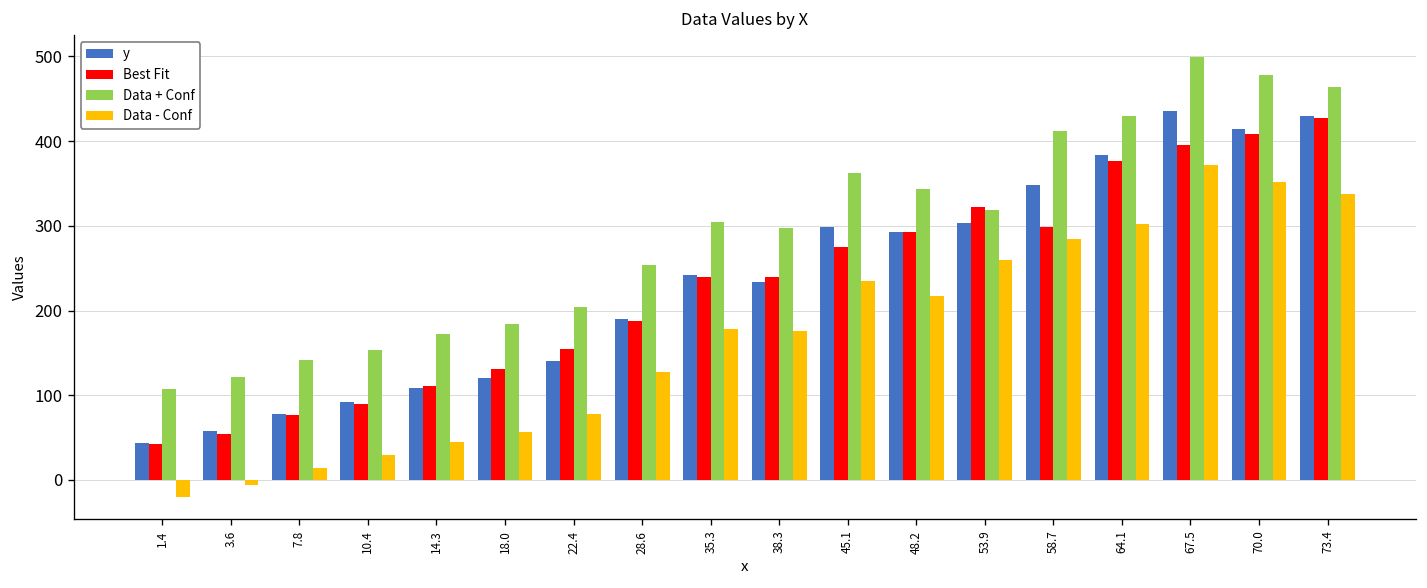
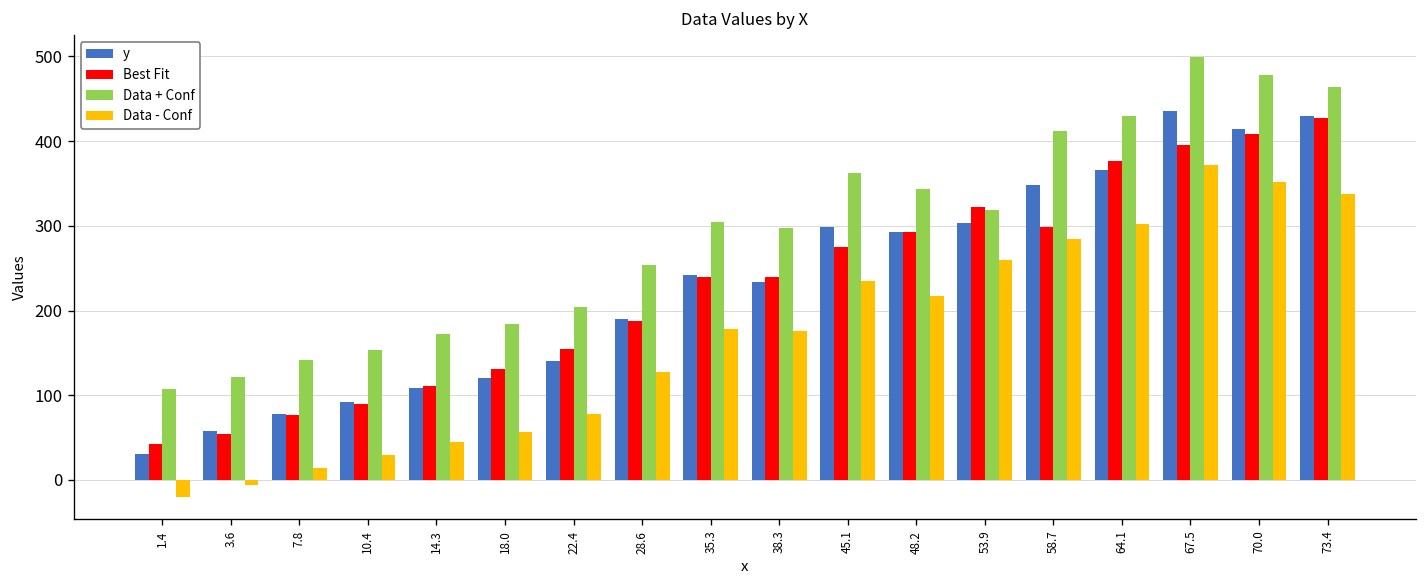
y, 1.4: 40 -> 30
y, 64.1: 380 -> 370
